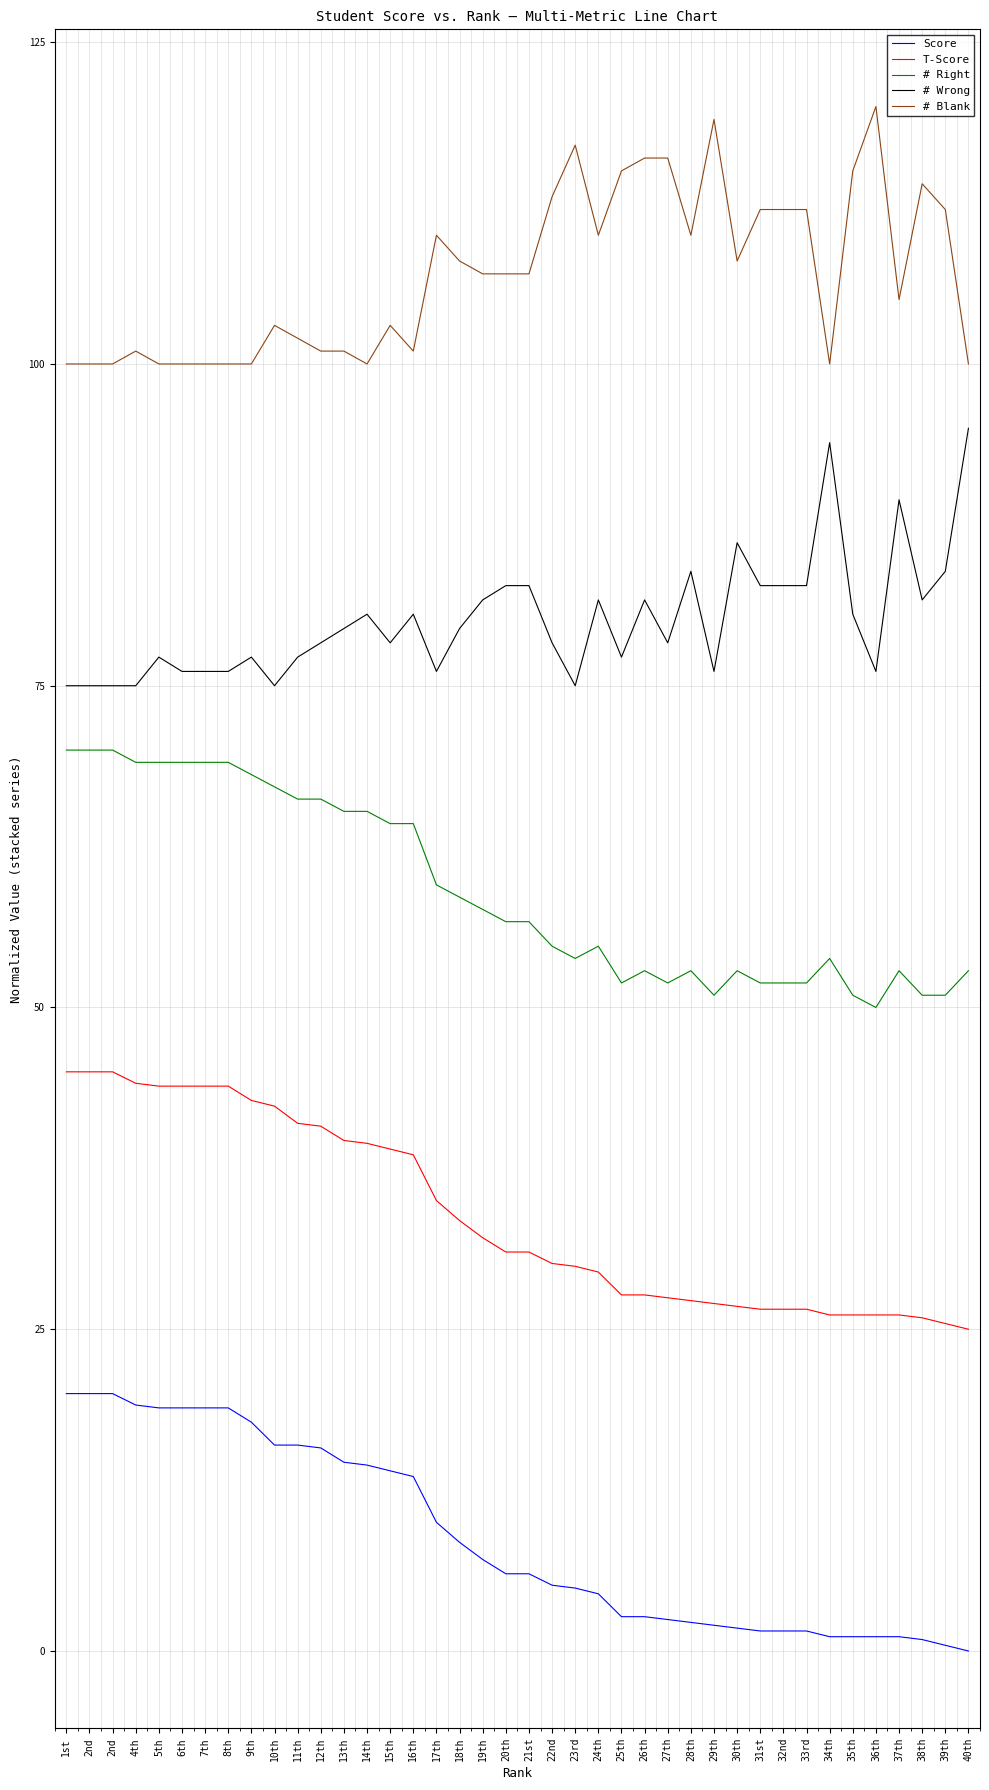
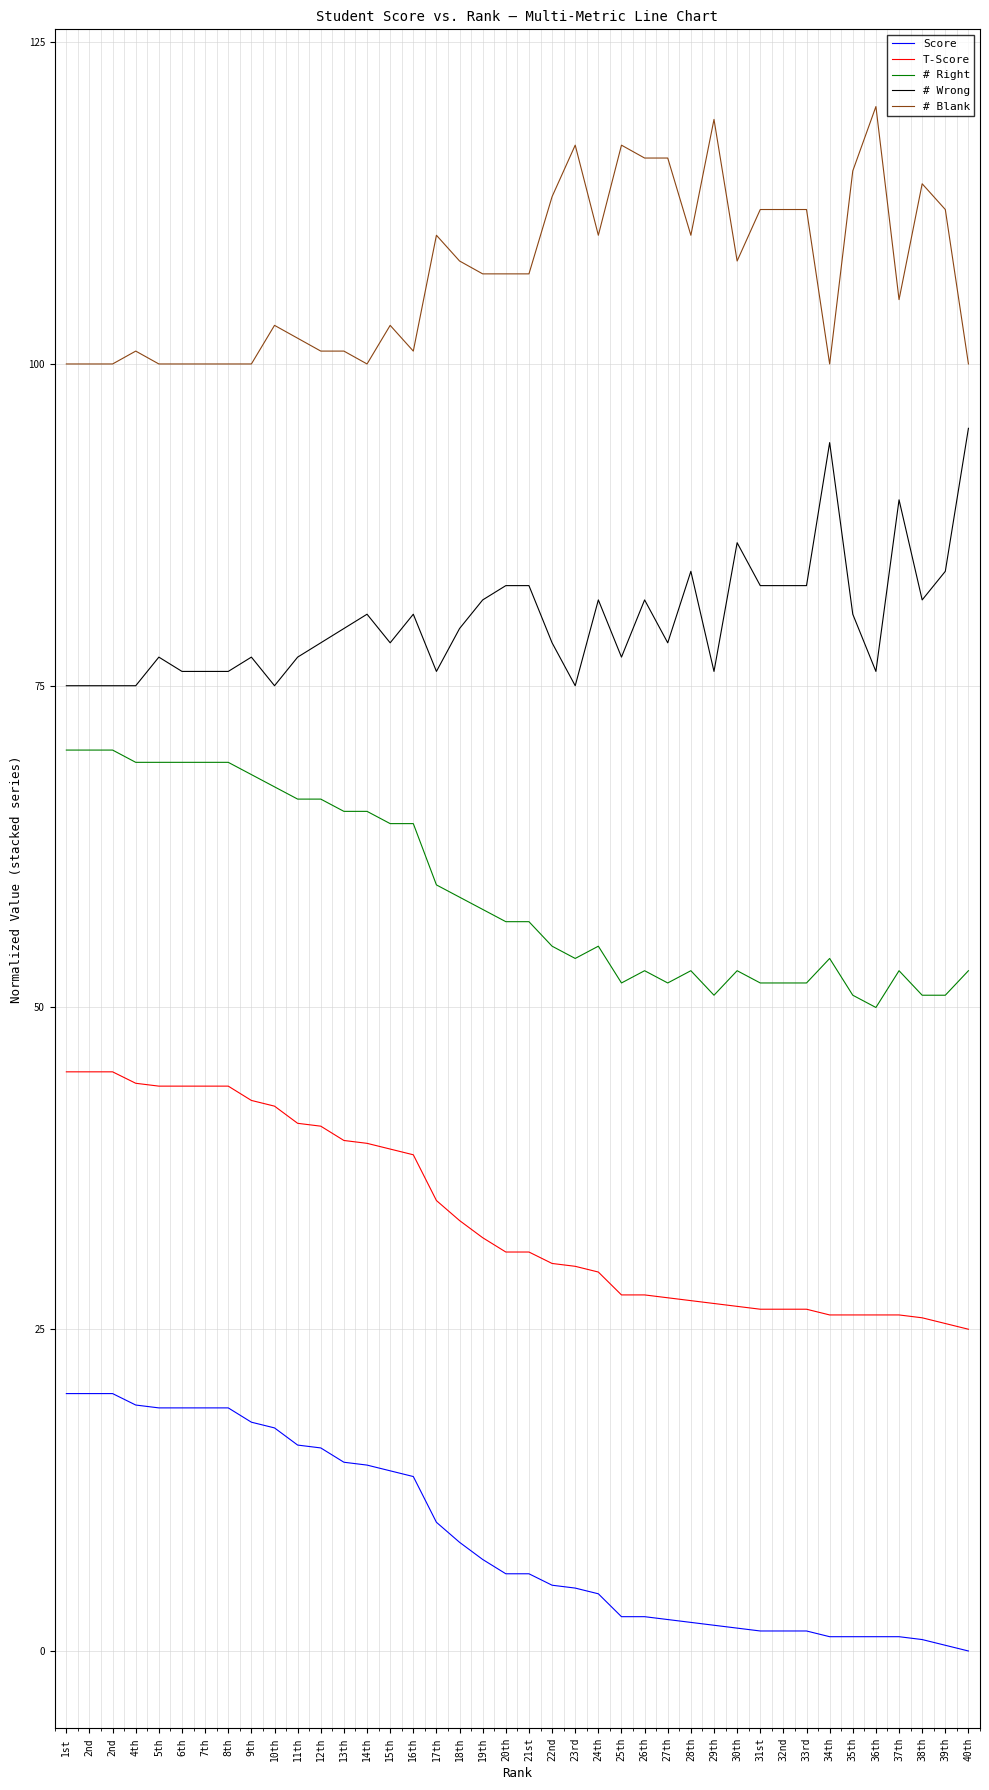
Score, 10th: 16.0 -> 17.3
# Blank, 25th: 115.0 -> 117.0
